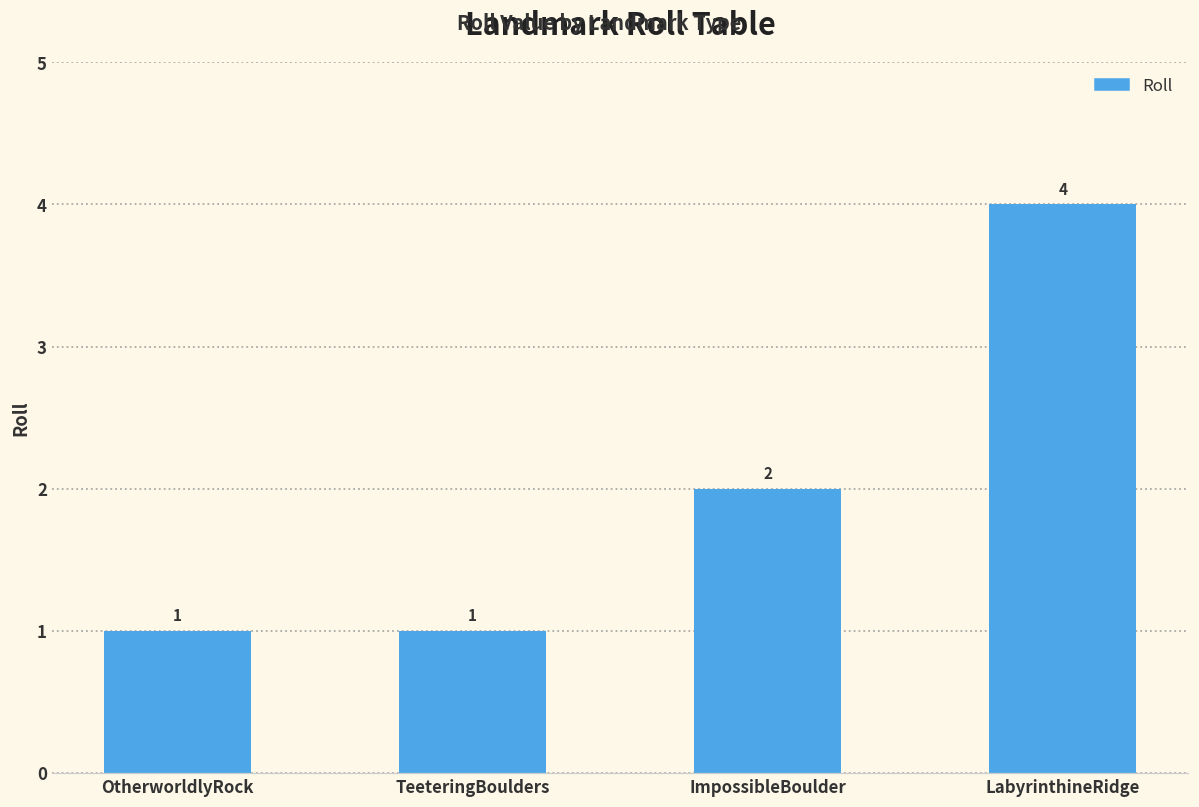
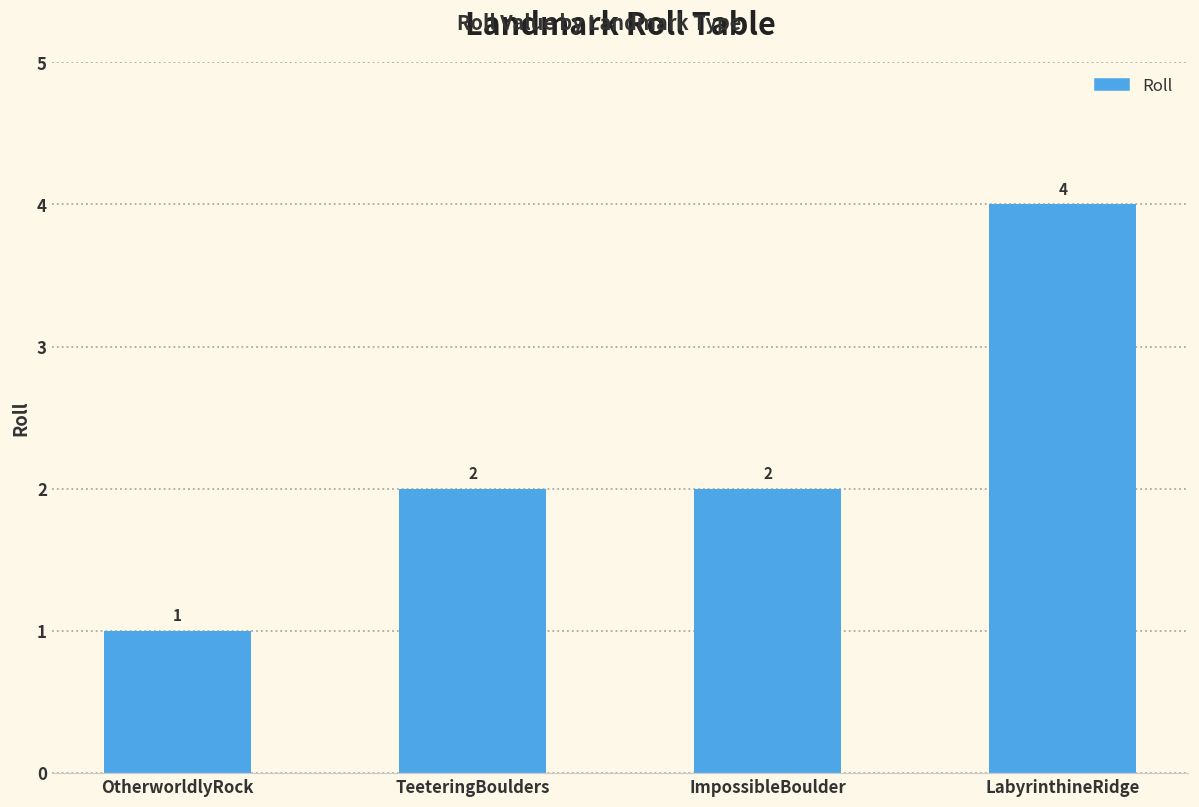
TeeteringBoulders: 1 -> 2
